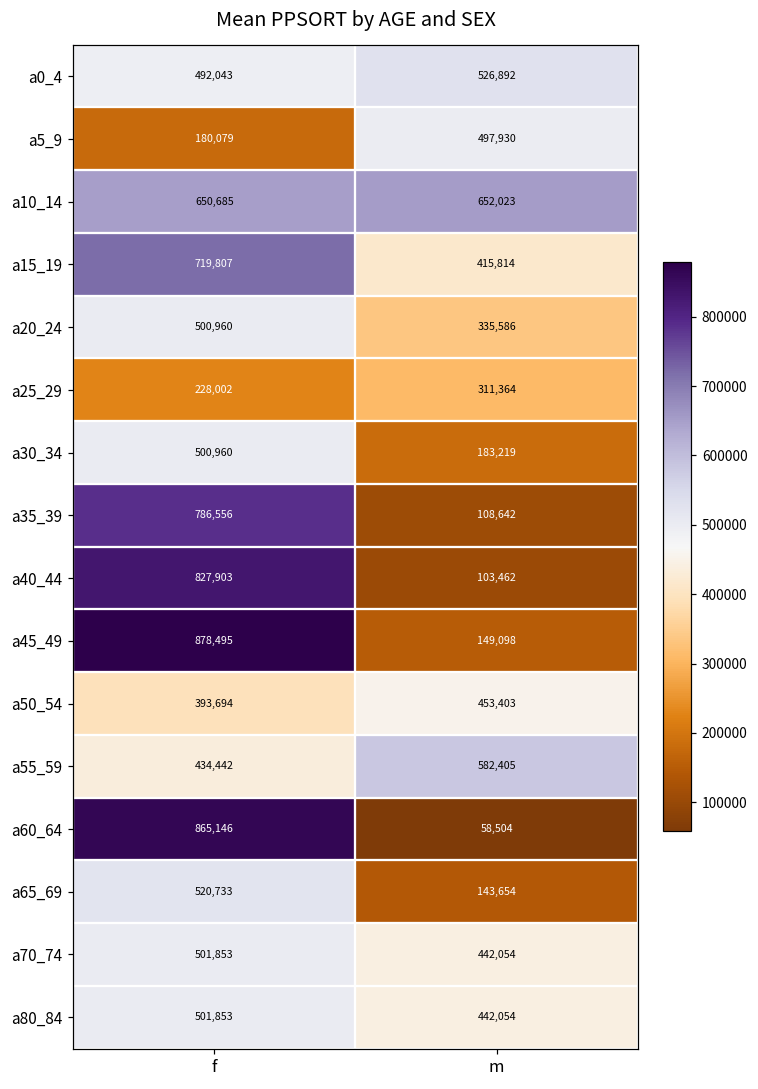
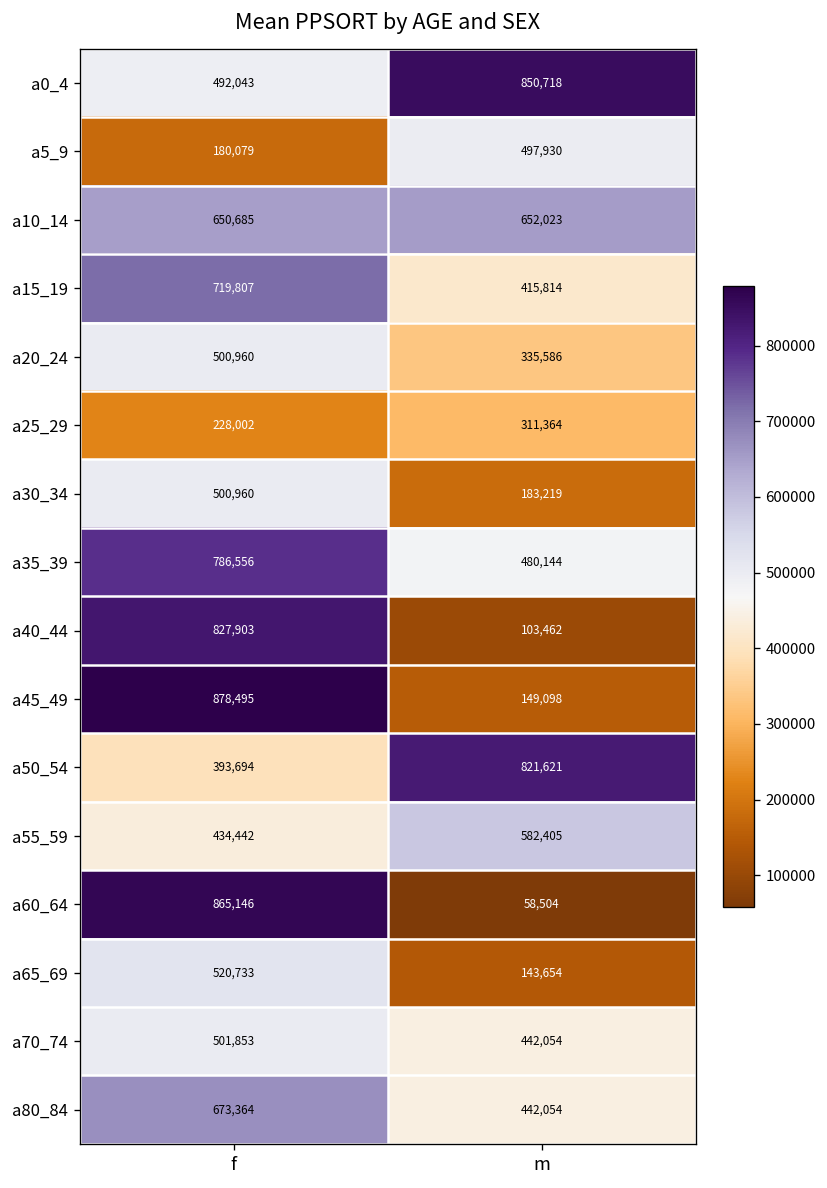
a0_4, m: 526,892 -> 850,718
a35_39, m: 108,642 -> 480,144
a50_54, m: 453,403 -> 821,621
a80_84, f: 501,853 -> 673,364
